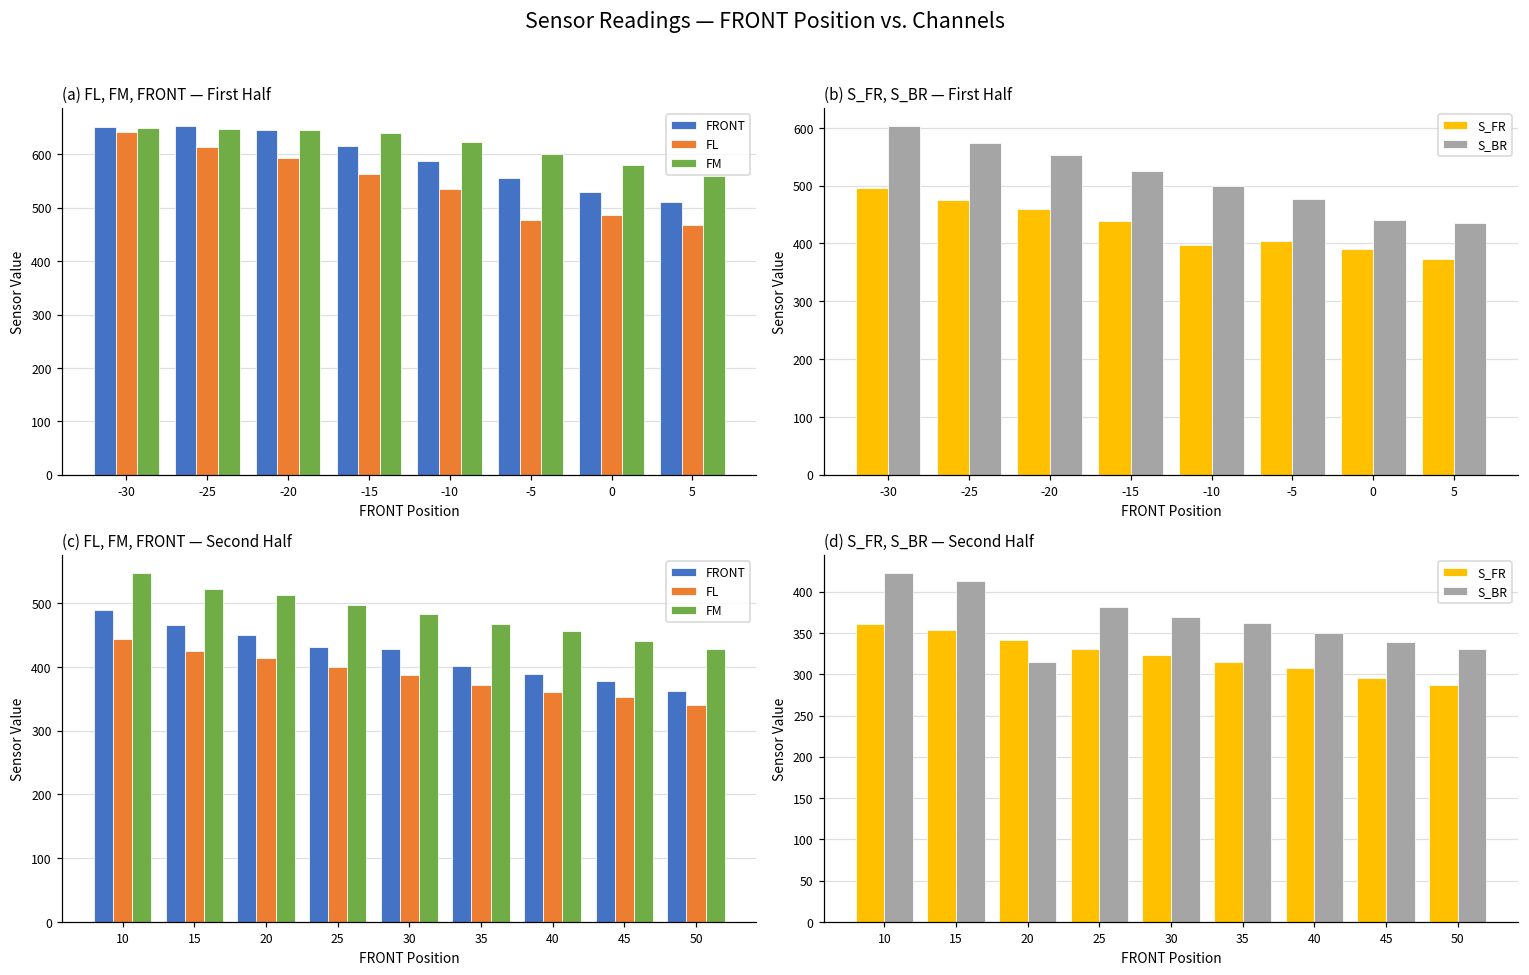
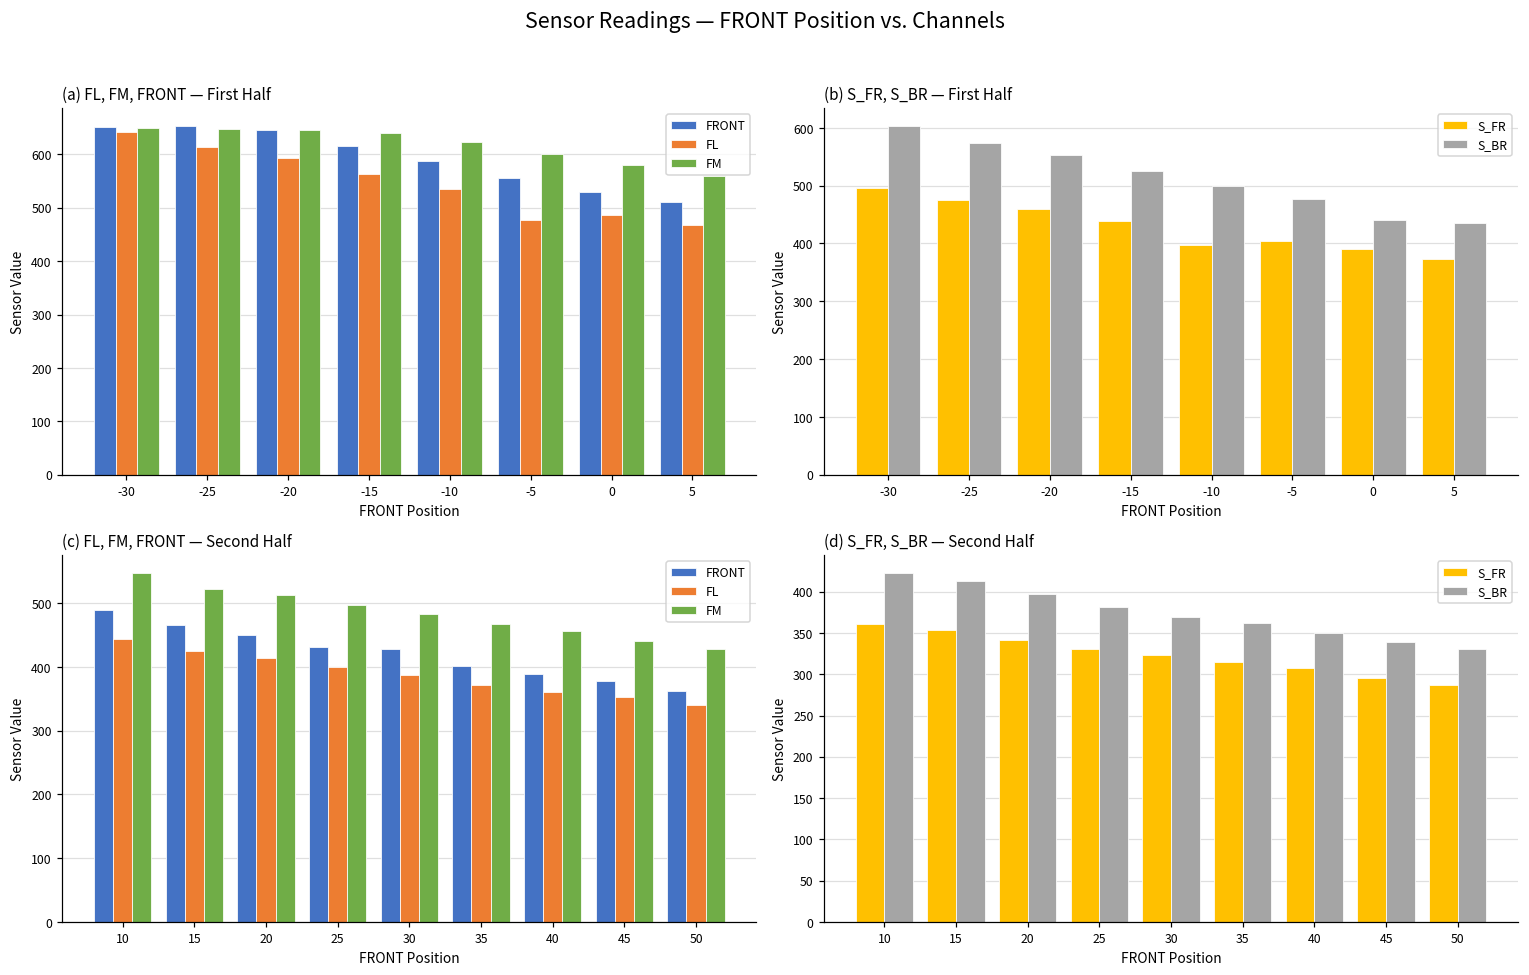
(d) S_FR, S_BR — Second Half, S_BR, 20: 320 -> 400
